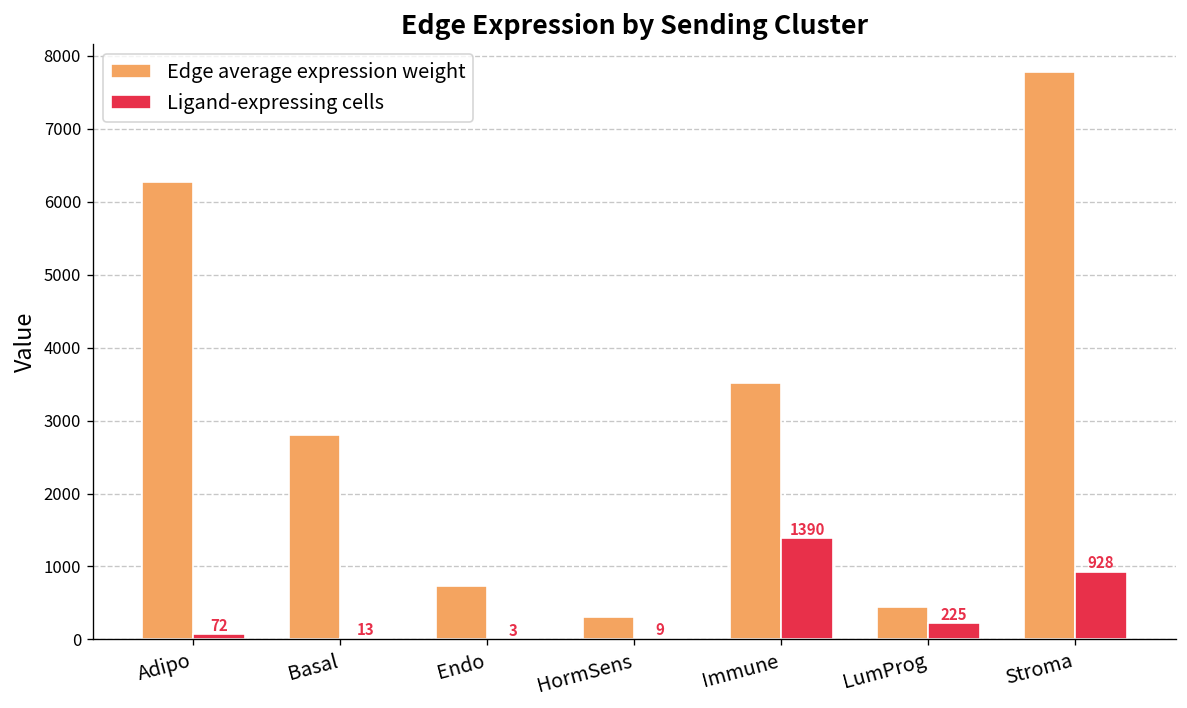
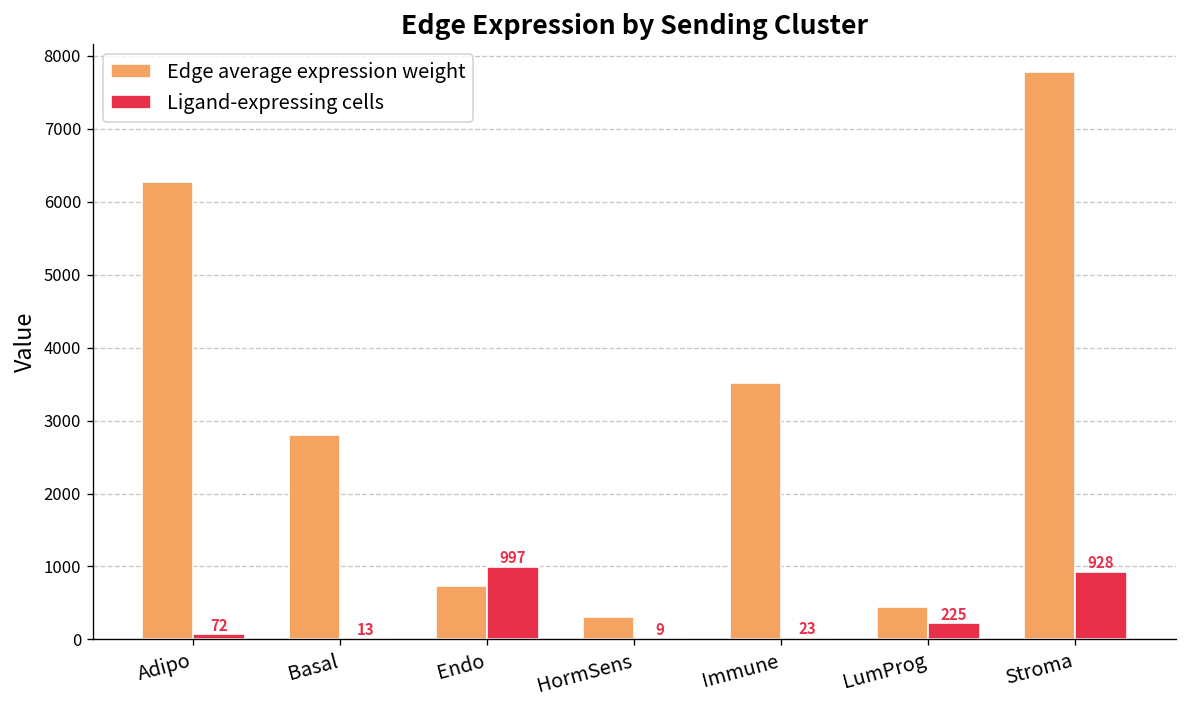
Ligand-expressing cells, Endo: 3 -> 997
Ligand-expressing cells, Immune: 1390 -> 23
